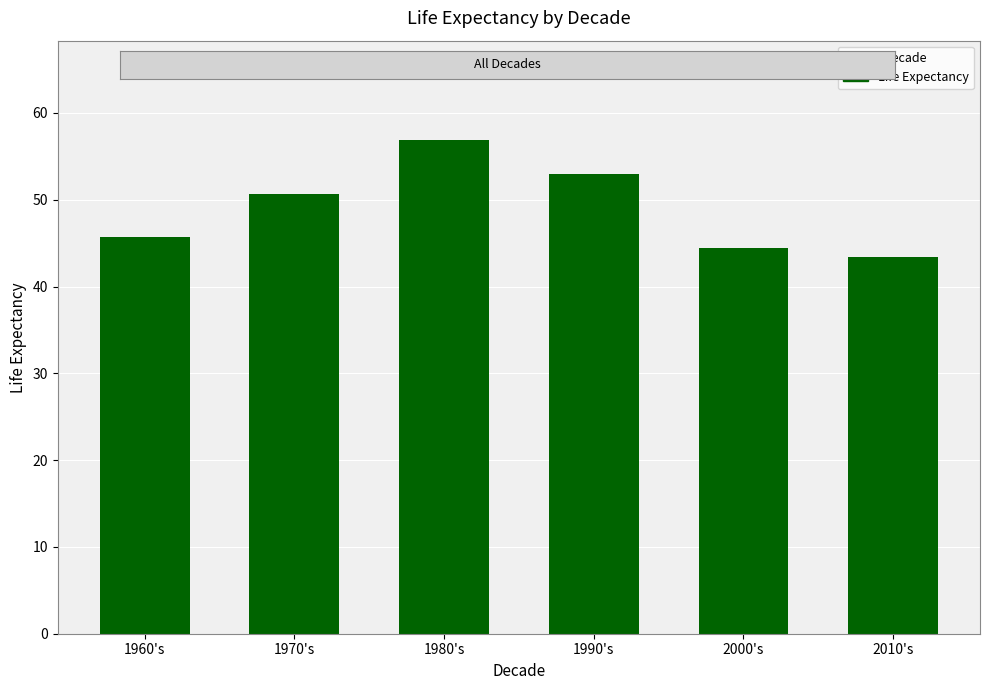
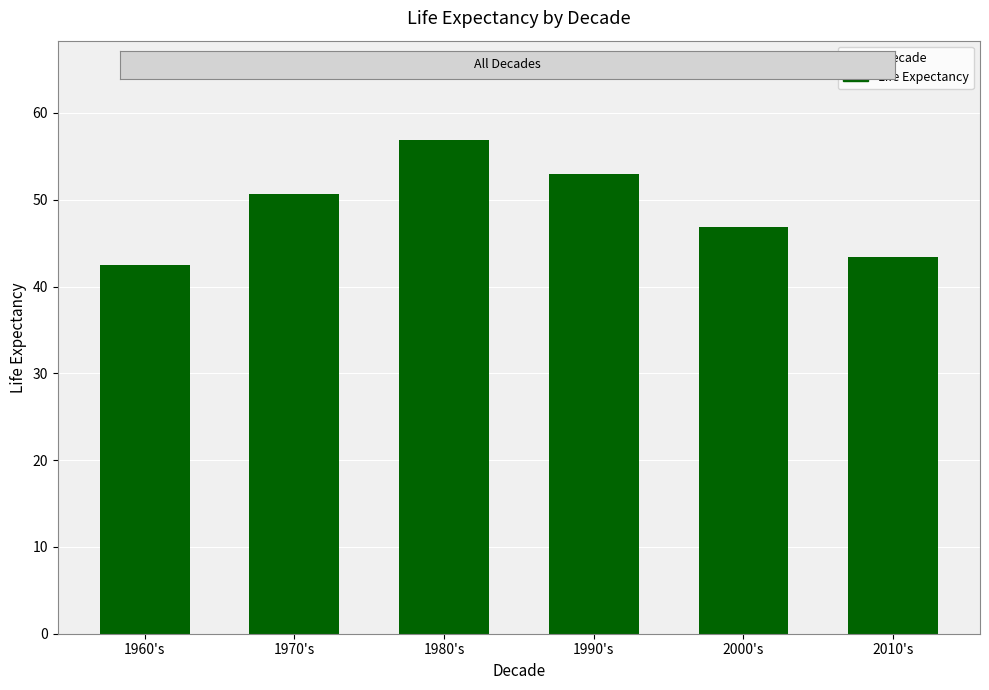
1960's: 46 -> 43
2000's: 44 -> 47
